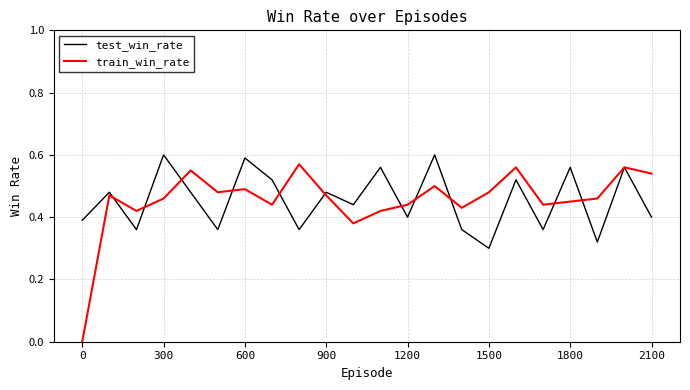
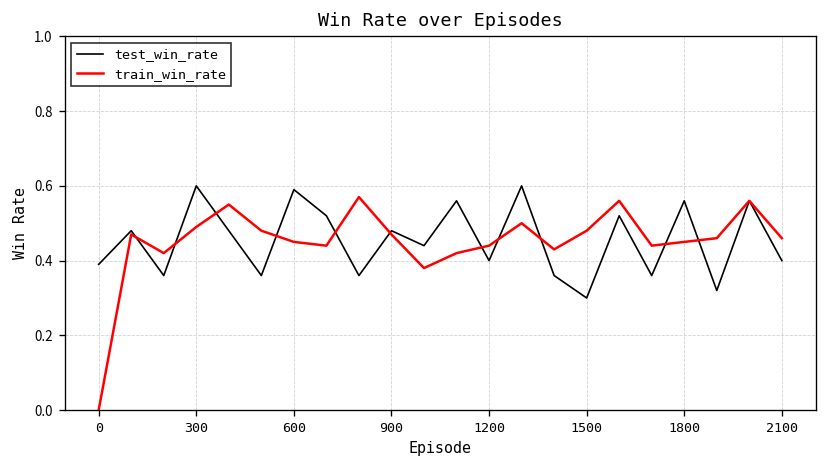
train_win_rate, 300: 0.46 -> 0.49
train_win_rate, 600: 0.49 -> 0.45
train_win_rate, 2100: 0.54 -> 0.46
